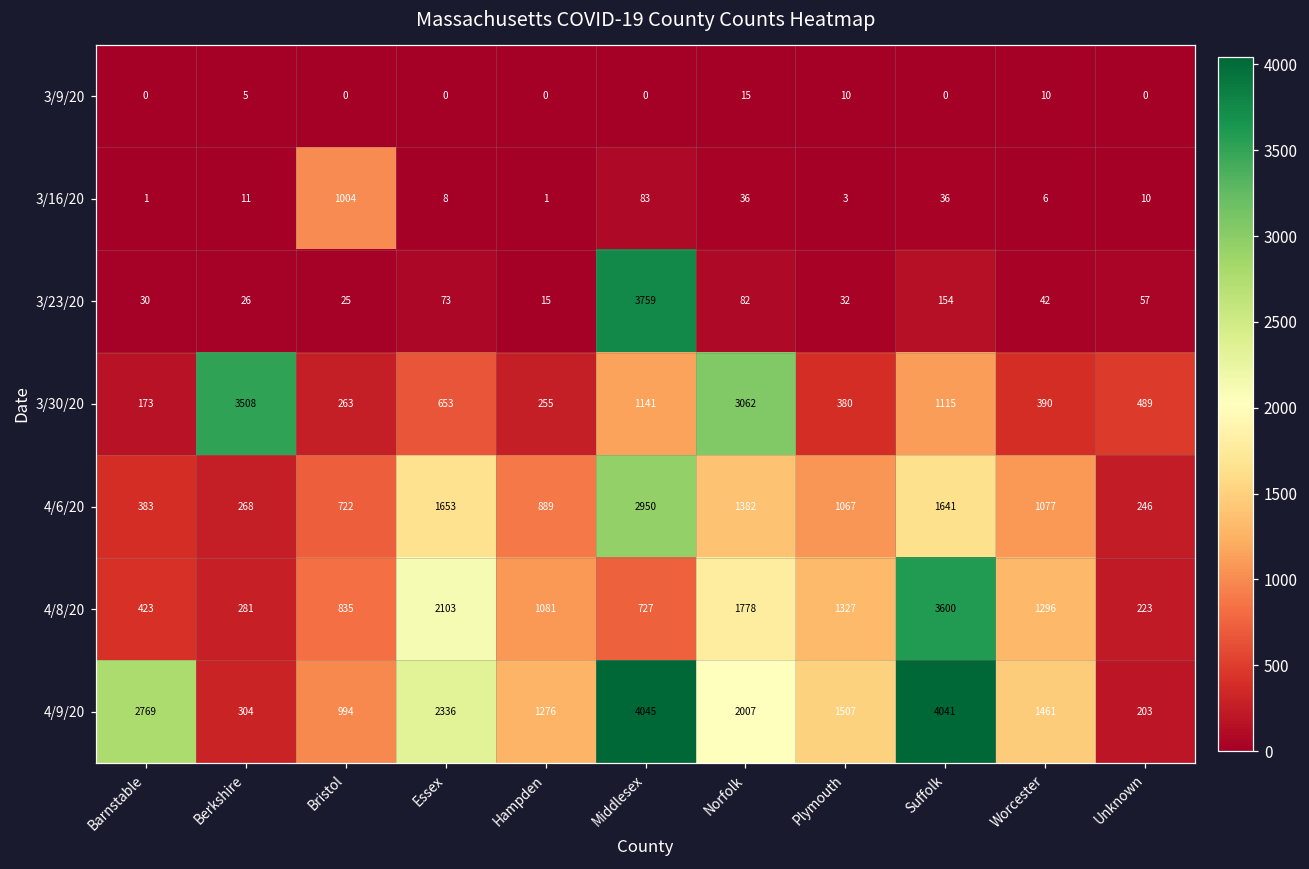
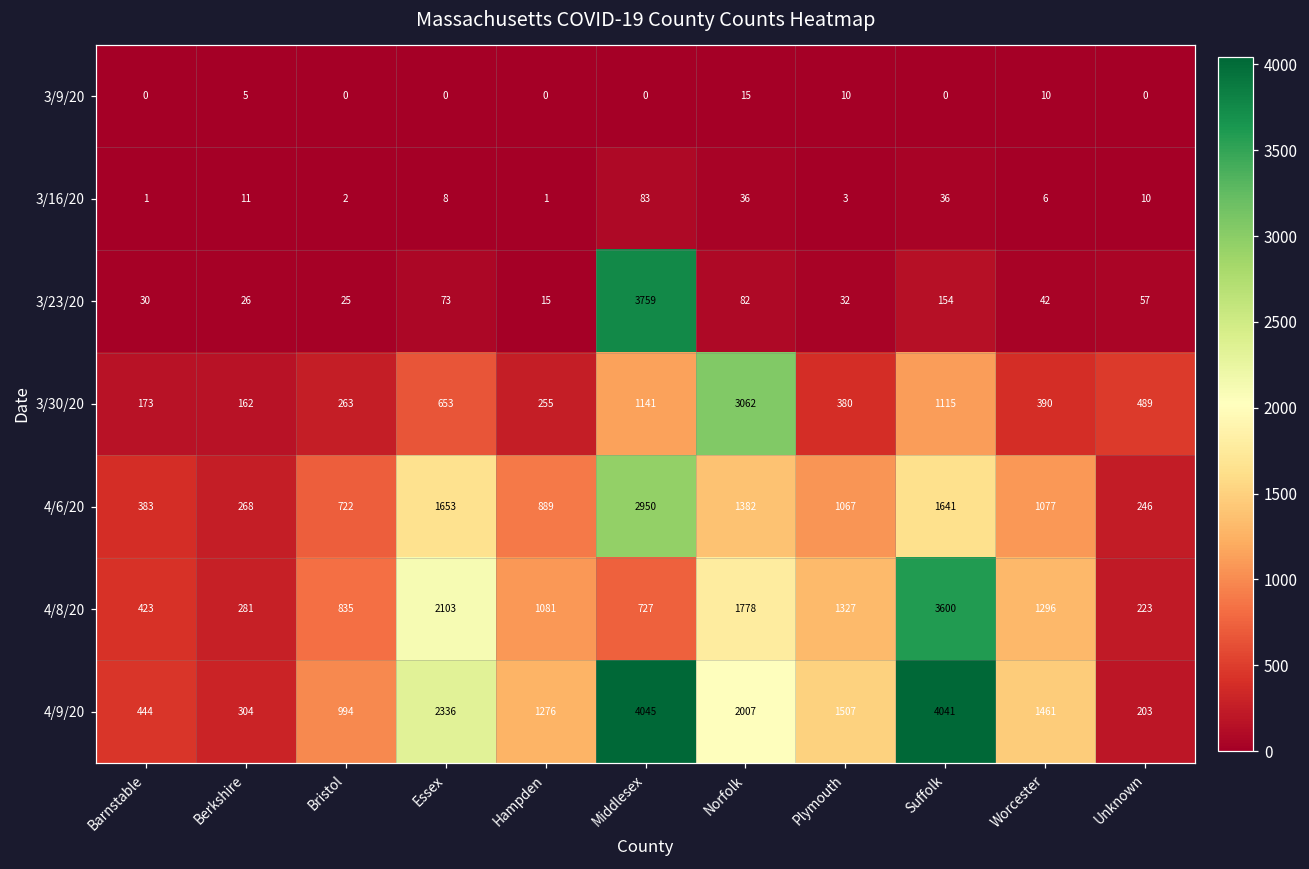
3/16/20, Bristol: 1004 -> 2
3/30/20, Berkshire: 3508 -> 162
4/9/20, Barnstable: 2769 -> 444
